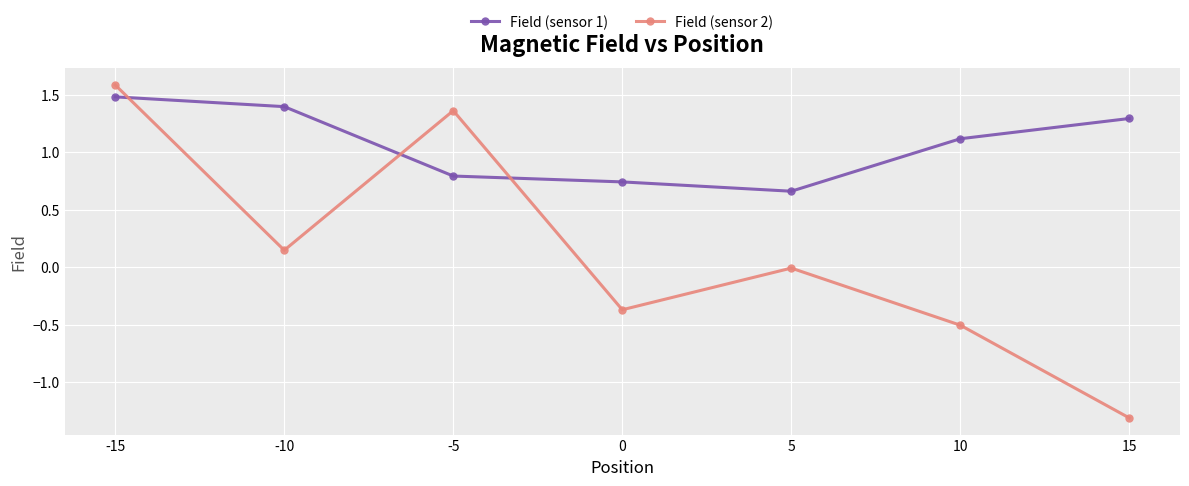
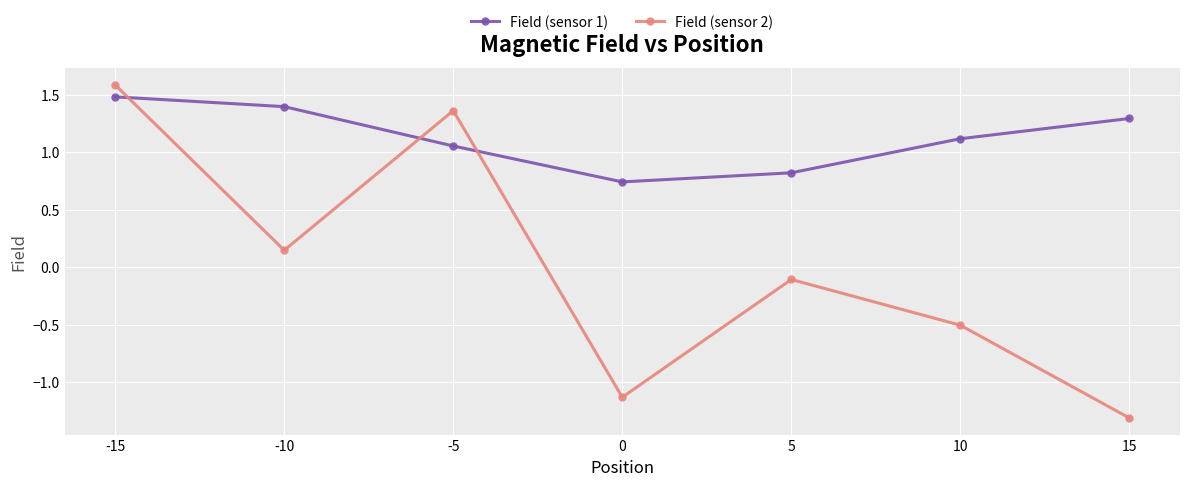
Field (sensor 1), -5: 0.79 -> 1.05
Field (sensor 2), 0: -0.37 -> -1.13
Field (sensor 1), 5: 0.66 -> 0.82
Field (sensor 2), 5: -0.01 -> -0.11
